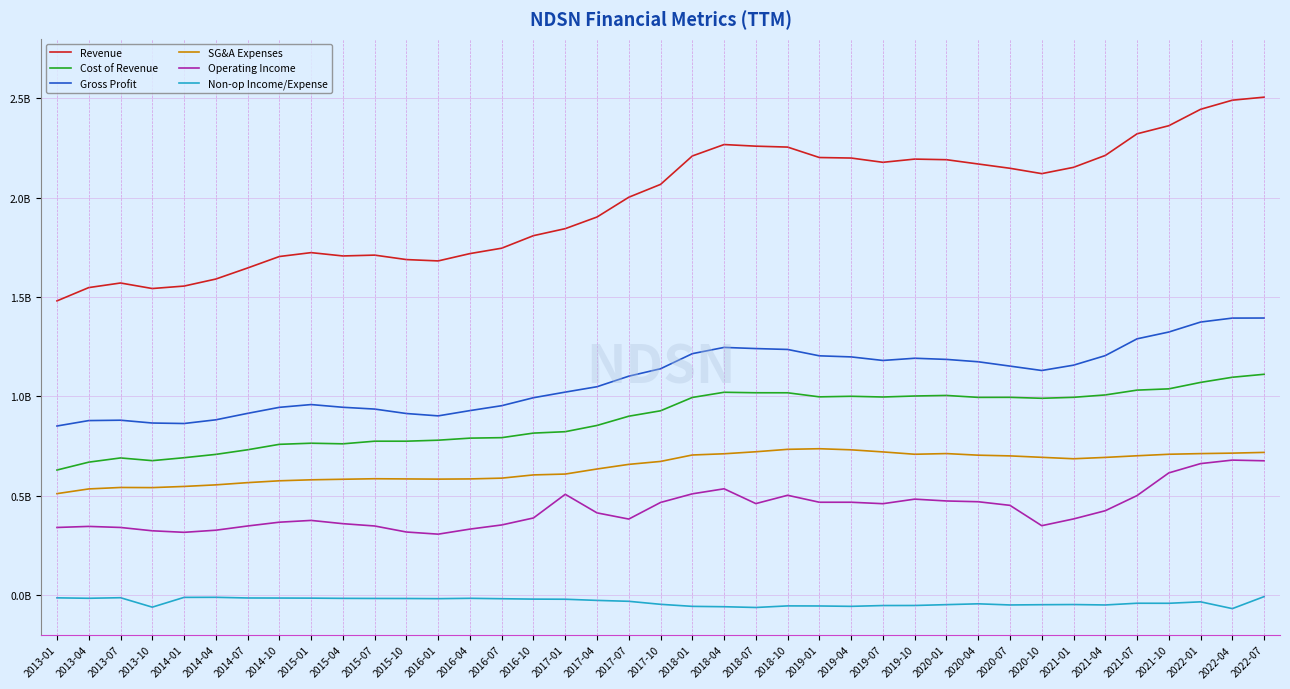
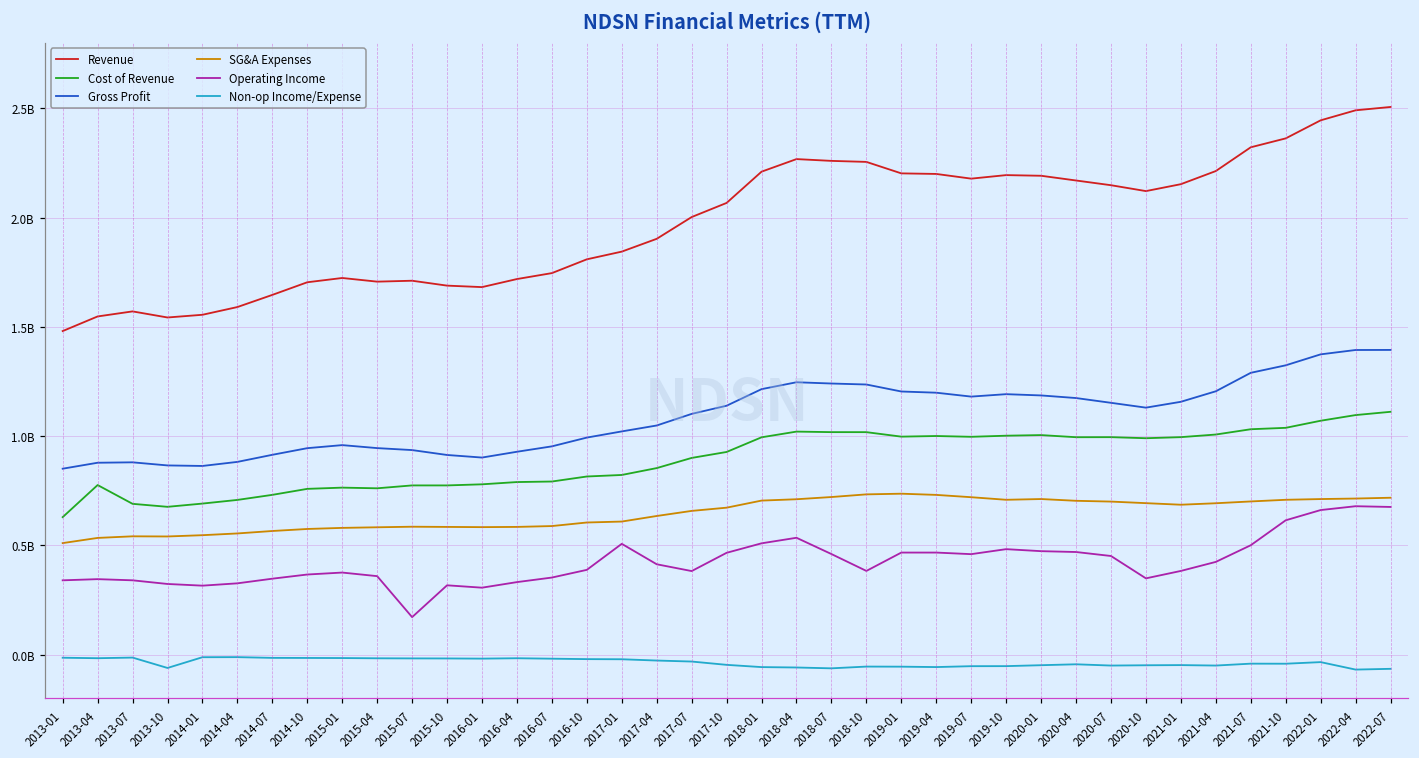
Cost of Revenue, 2013-04: 670000000 -> 780000000
Operating Income, 2015-07: 350000000 -> 170000000
Operating Income, 2018-10: 500000000 -> 380000000
Non-op Income/Expense, 2022-07: -10000000 -> -60000000
